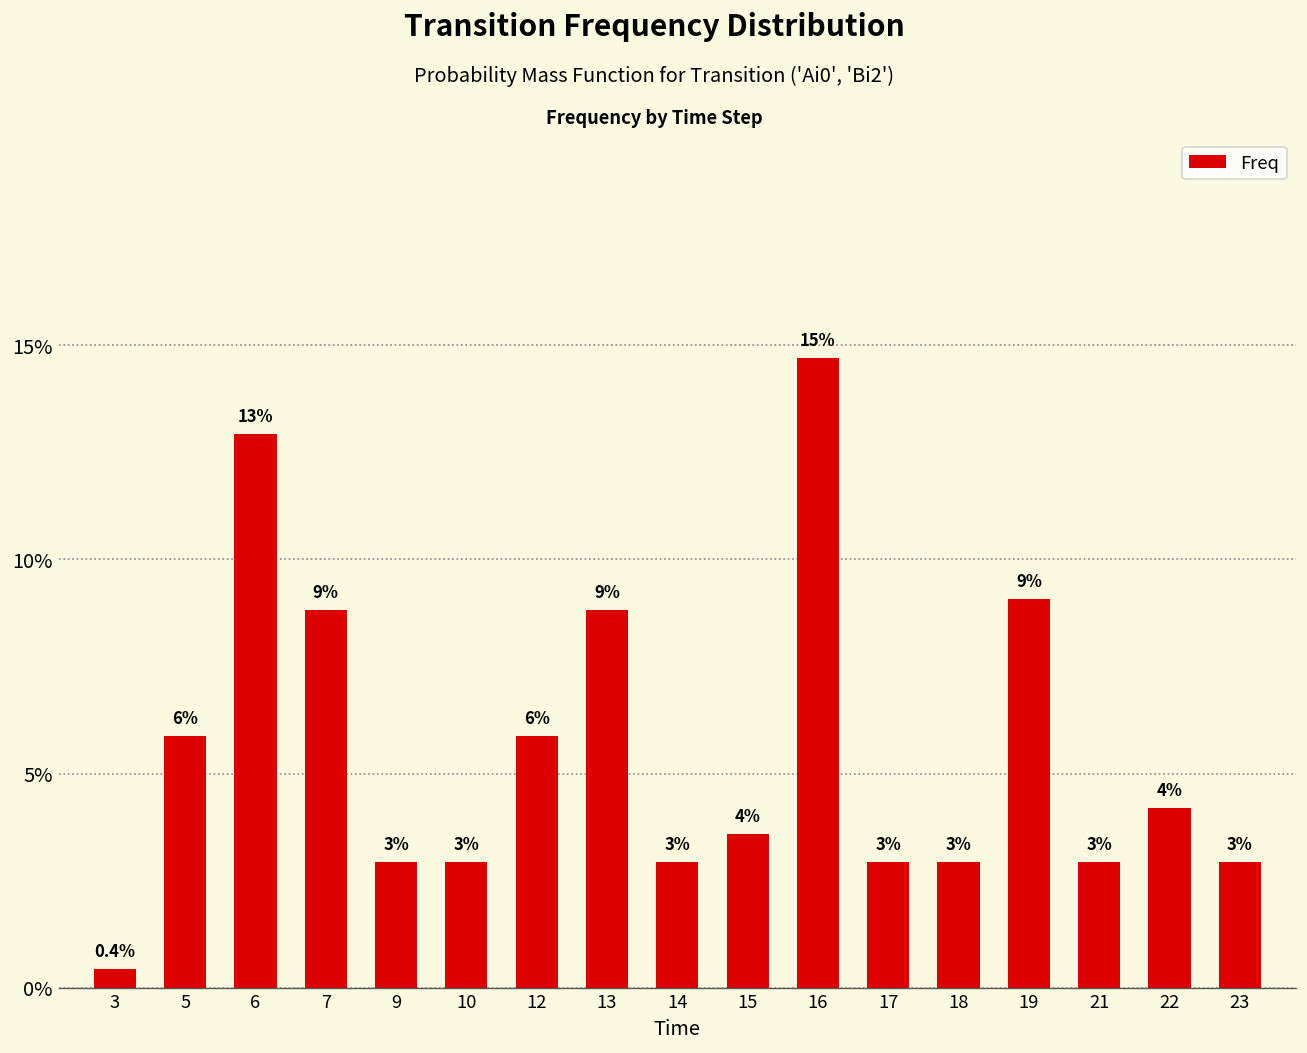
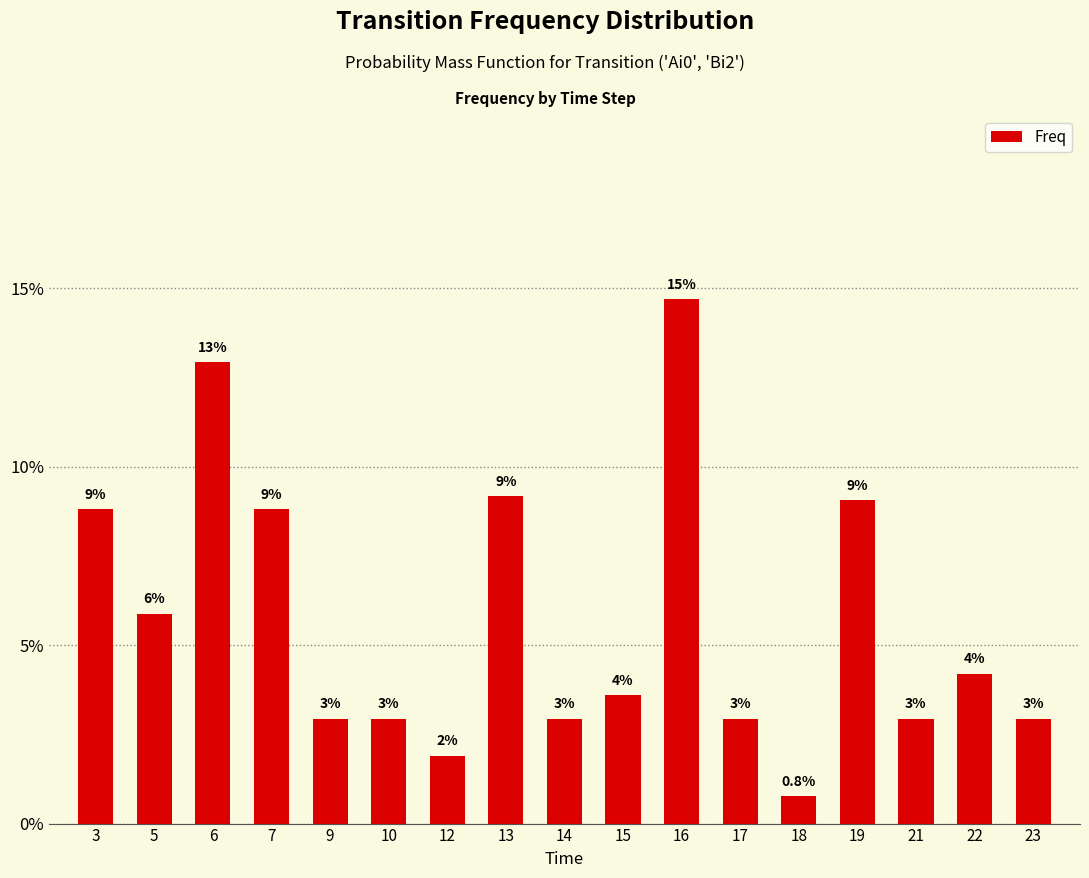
3: 0.4% -> 9%
12: 6% -> 2%
13: 8.8% -> 9.2%
18: 3% -> 0.8%
